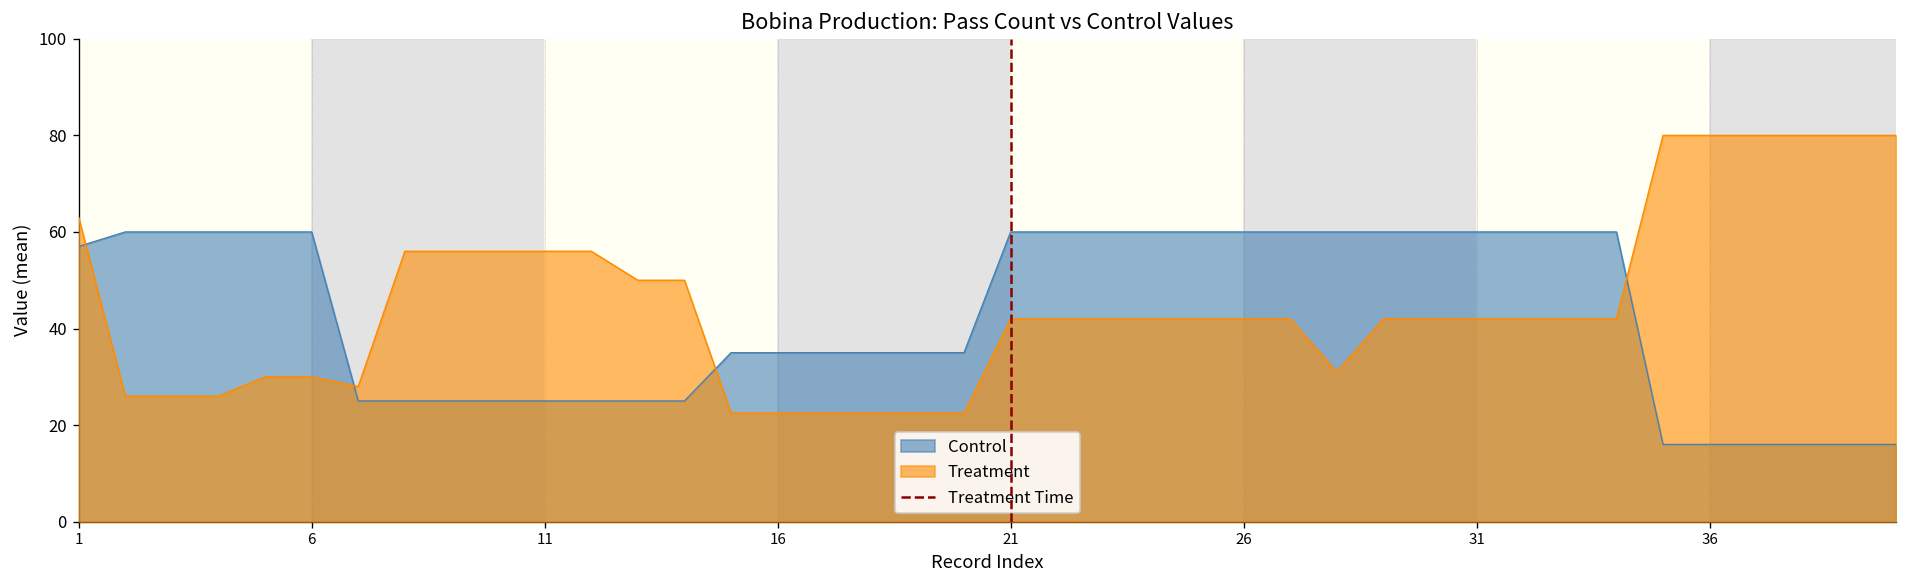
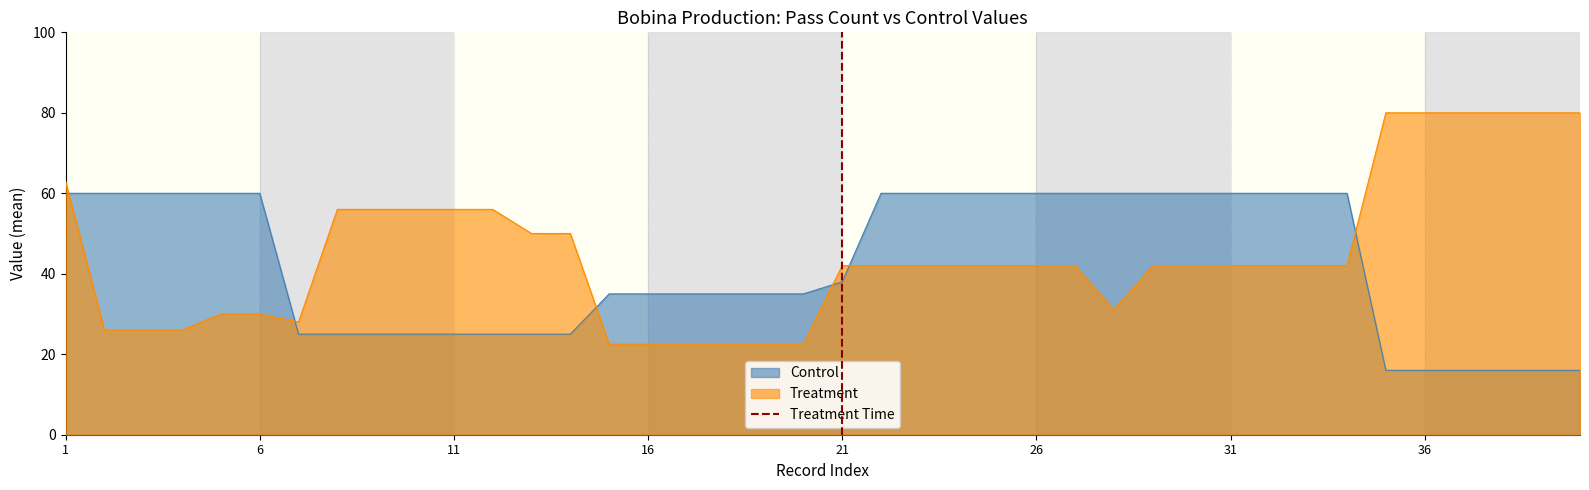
Control, 1: 57 -> 60
Control, 21: 60 -> 38
